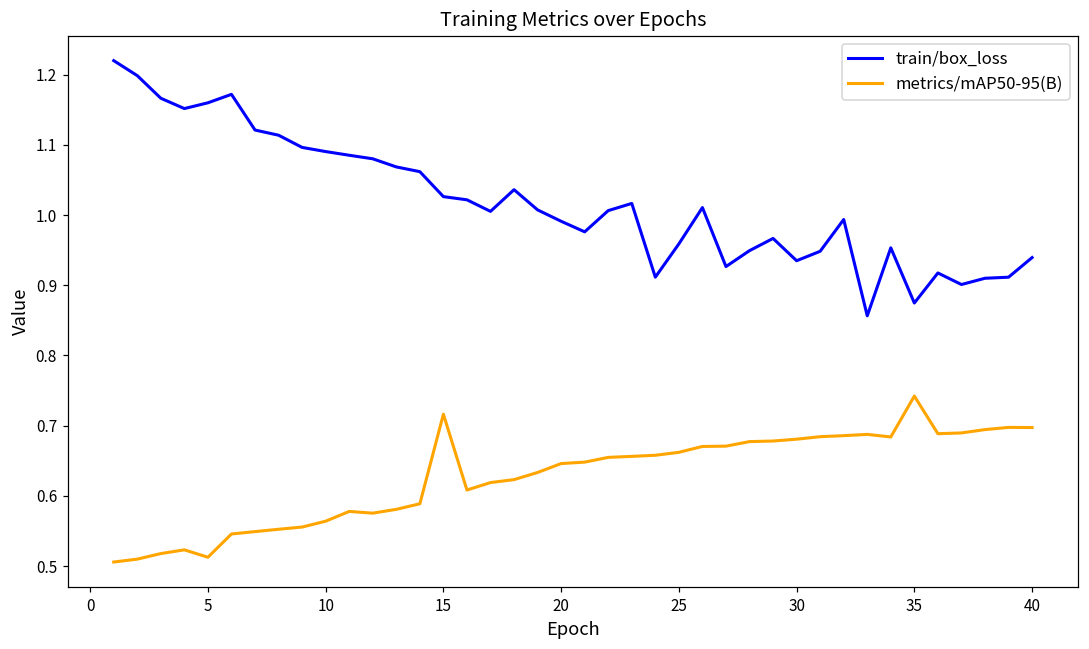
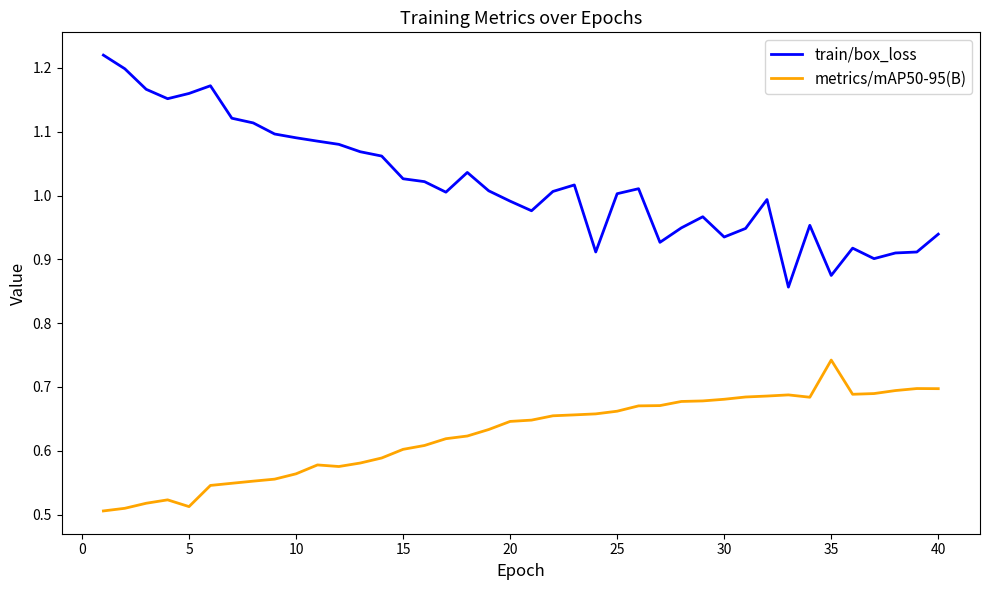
metrics/mAP50-95(B), 15: 0.72 -> 0.60
train/box_loss, 25: 0.96 -> 1.00
